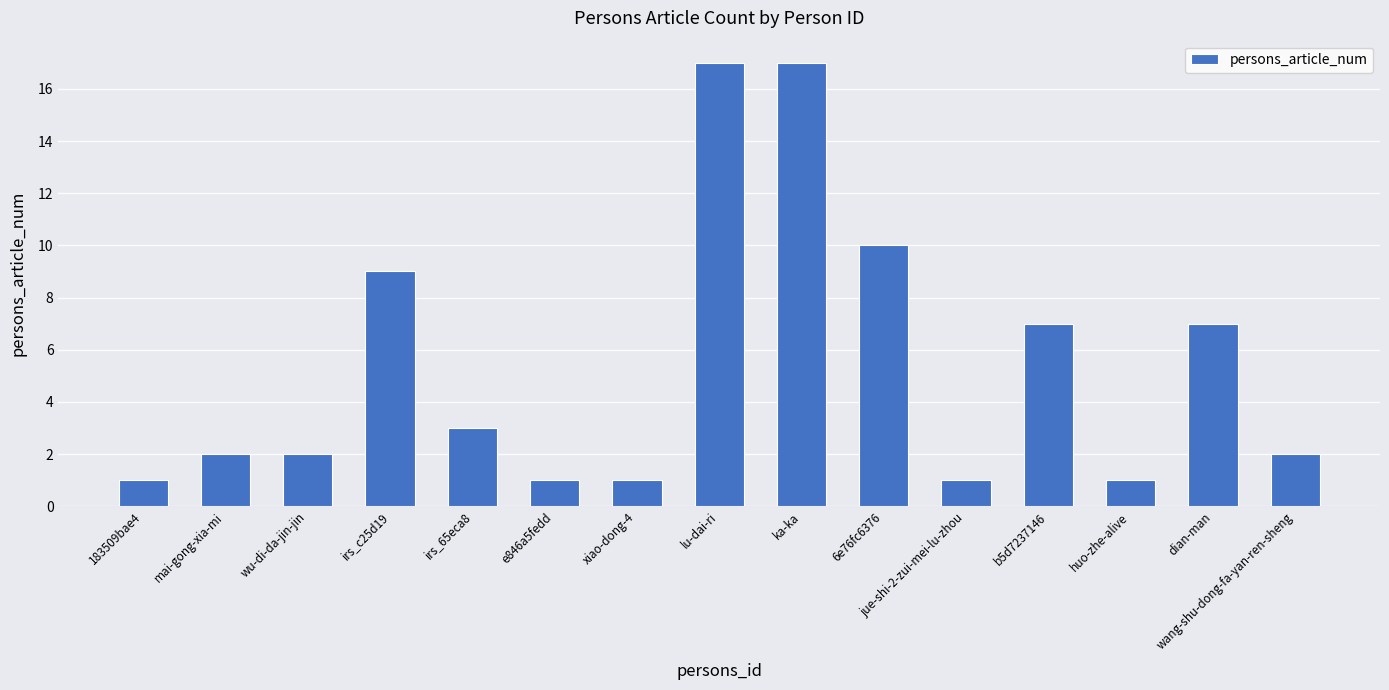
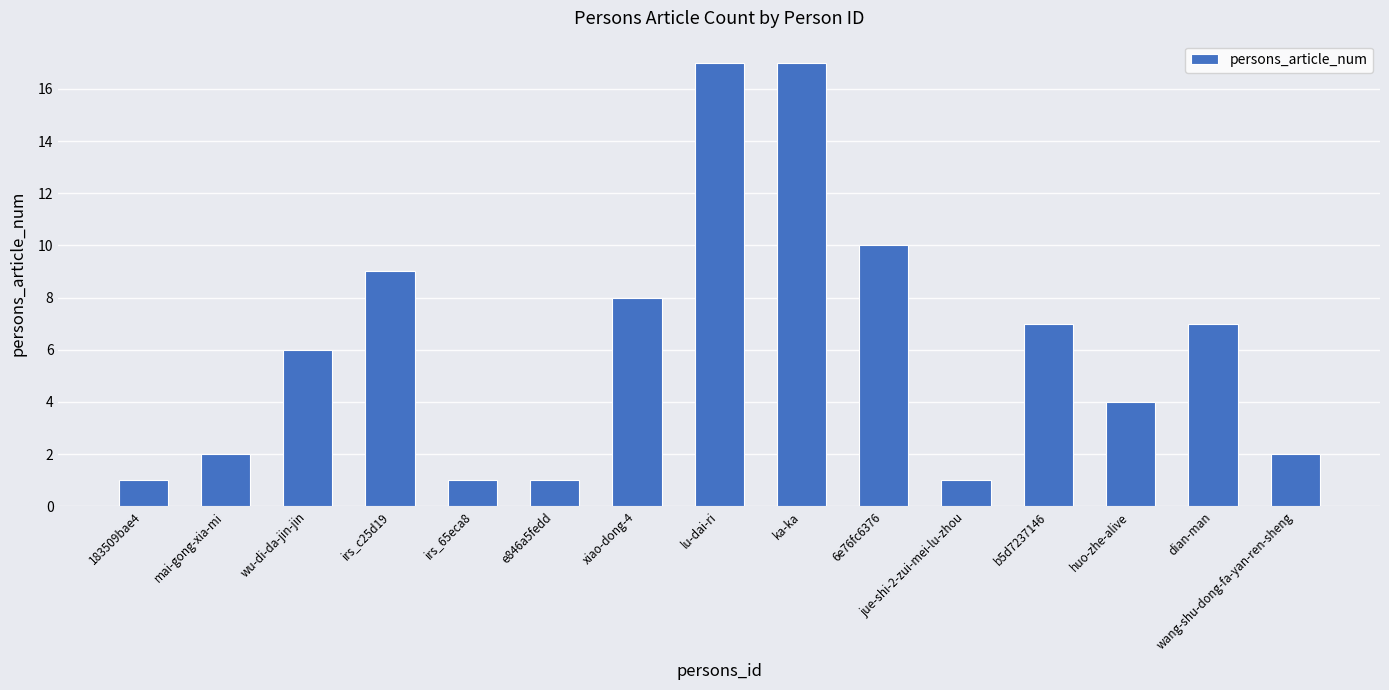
wu-di-da-jin-jin: 2 -> 6
irs_65eca8: 3 -> 1
xiao-dong-4: 1 -> 8
huo-zhe-alive: 1 -> 4
